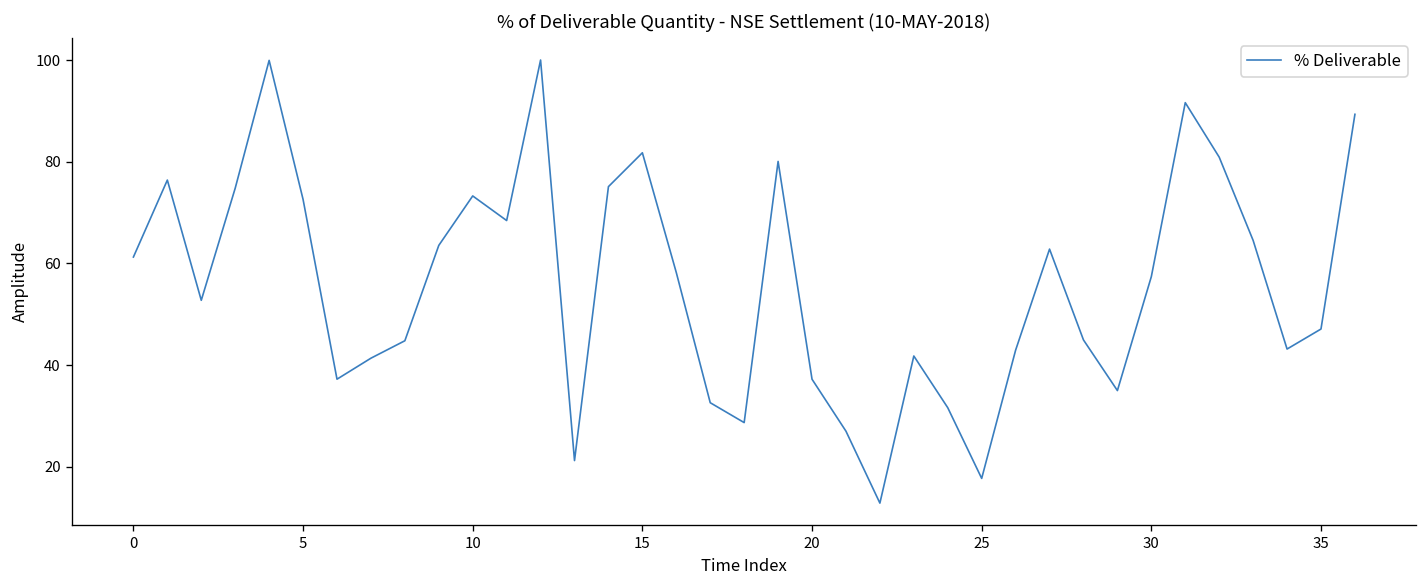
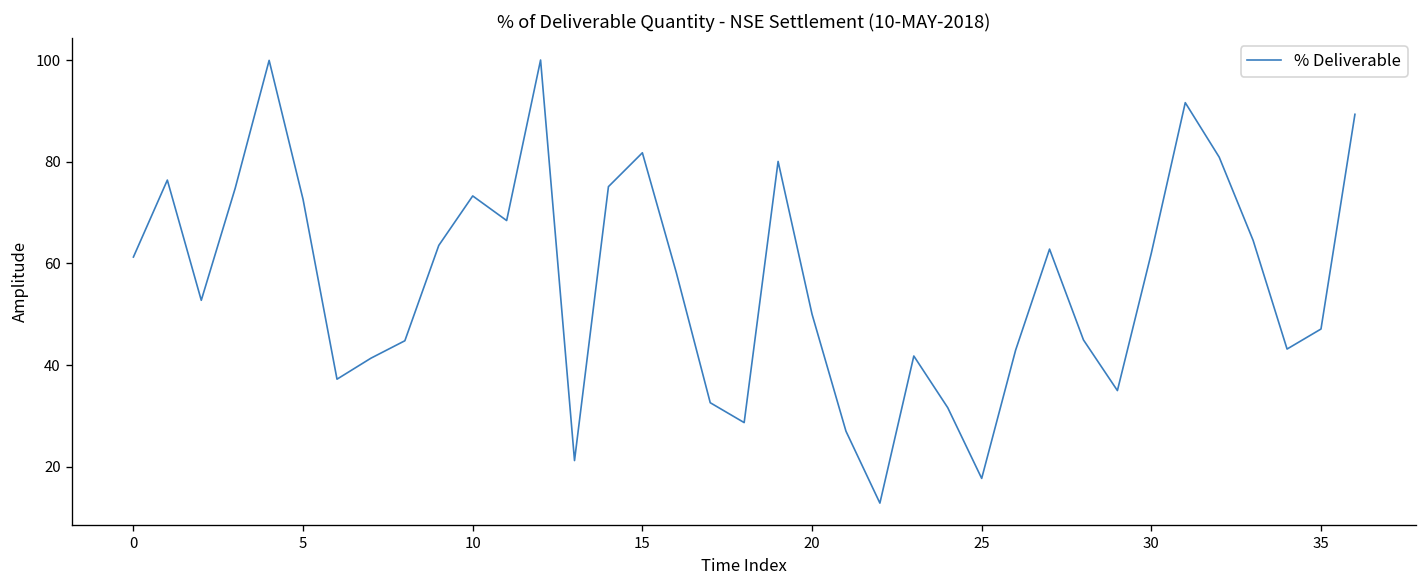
20: 37 -> 50
30: 57 -> 62
